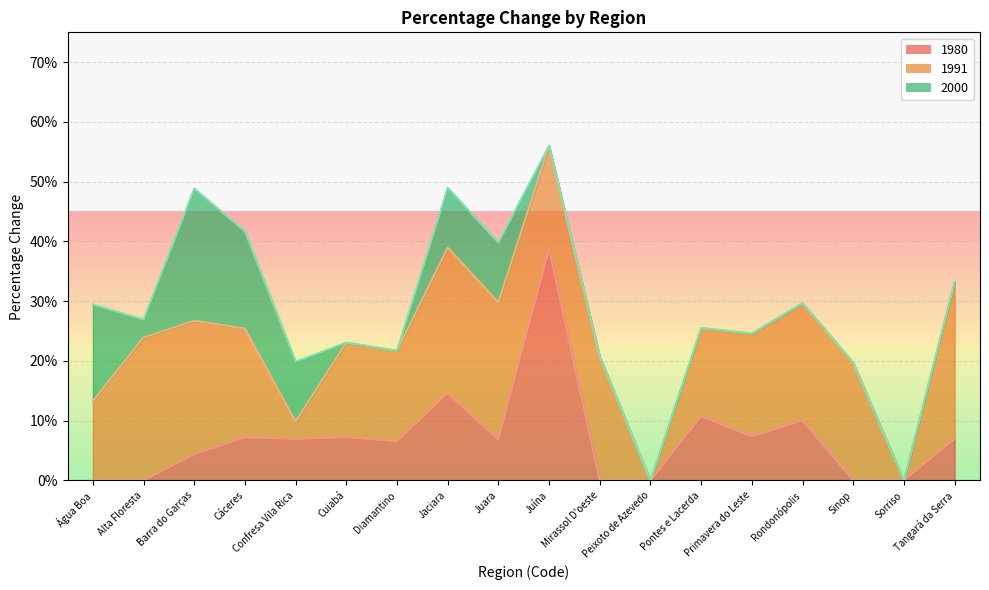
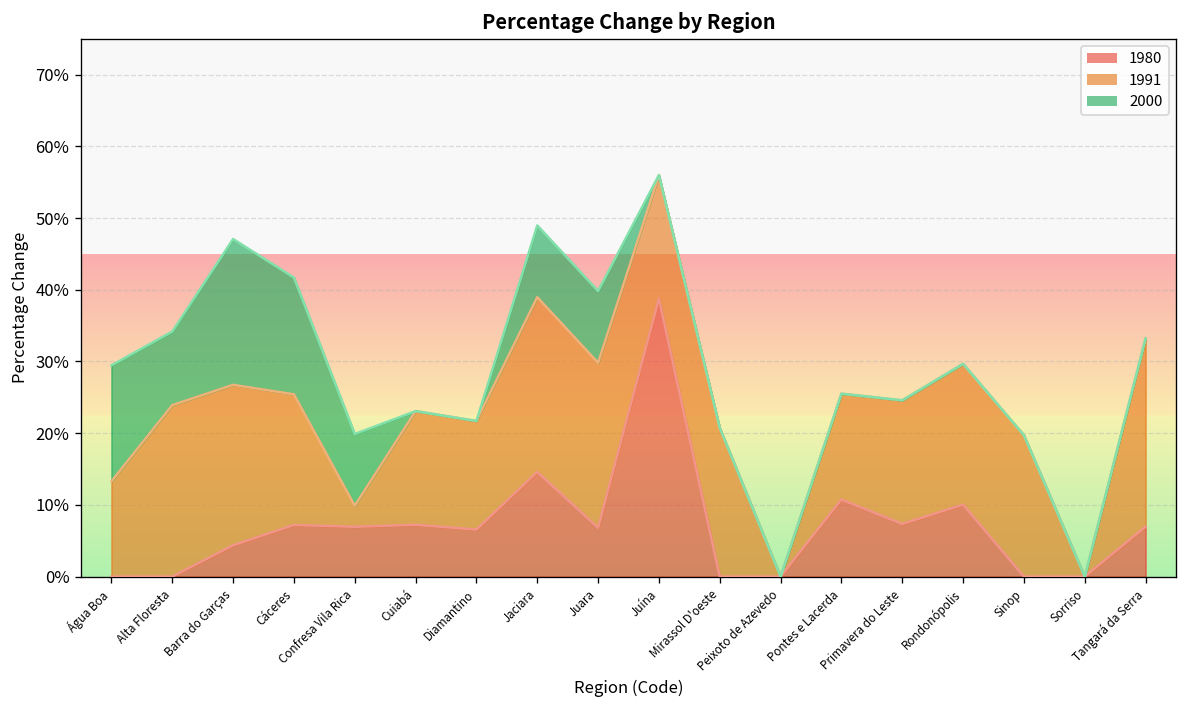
2000, Alta Floresta: 3% -> 10%
2000, Barra do Garças: 22% -> 20%
